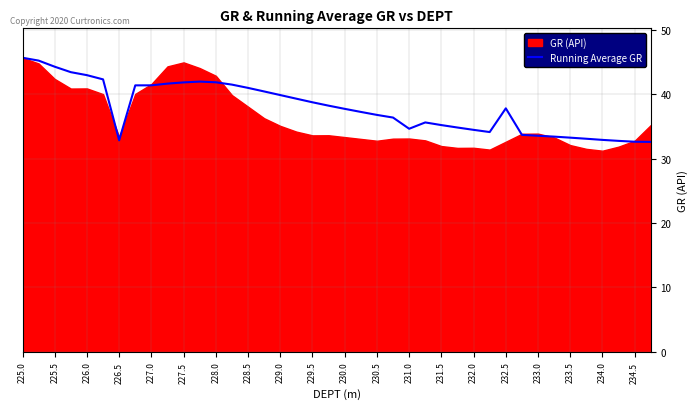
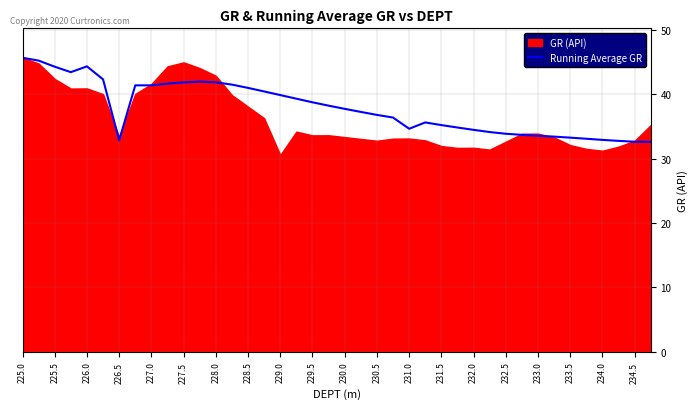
Running Average GR, 226.0: 43 -> 44
GR (API), 229.0: 35 -> 31
Running Average GR, 232.5: 38 -> 34
